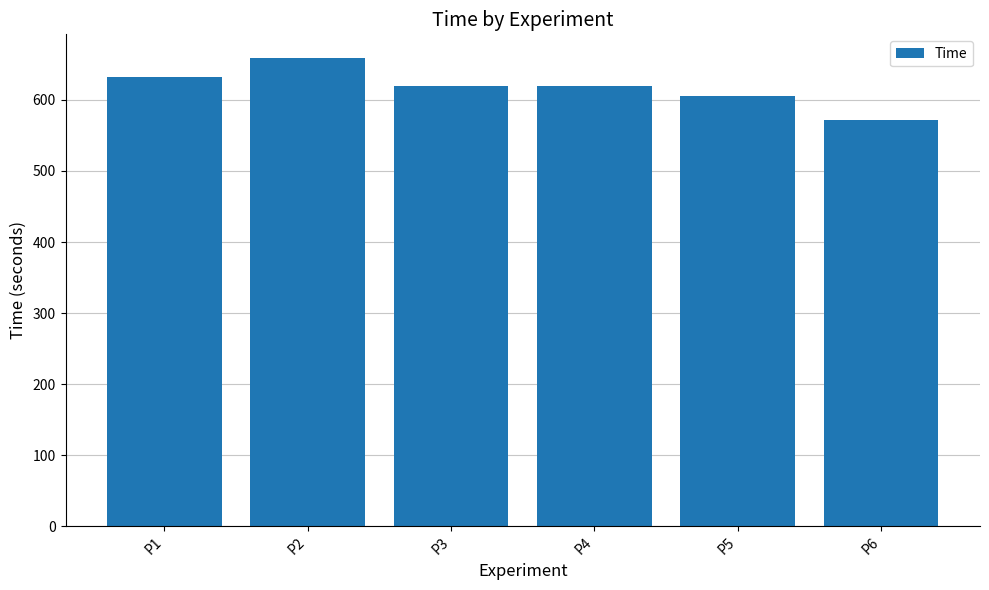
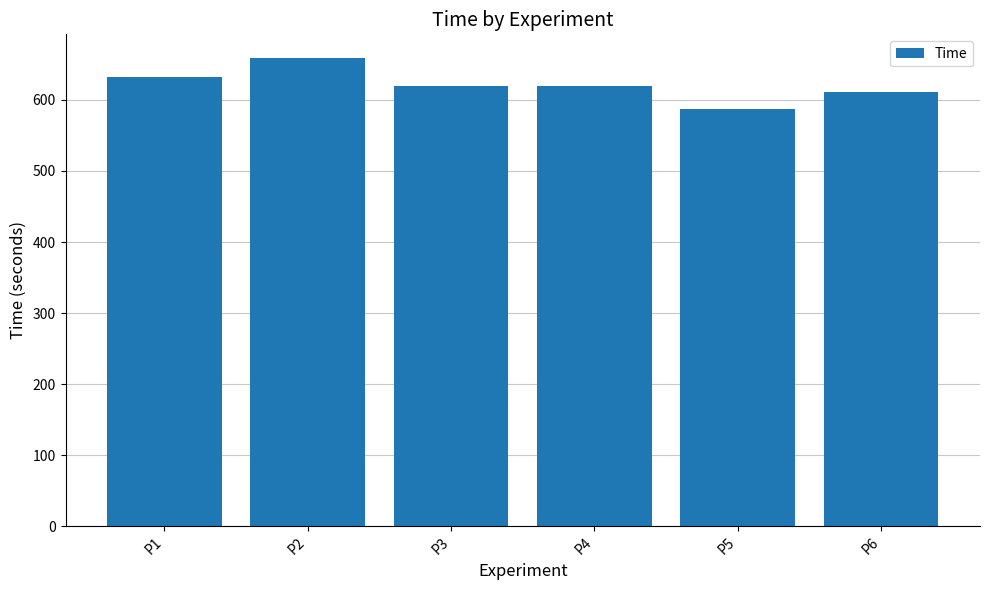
P5: 610 -> 590
P6: 570 -> 610
